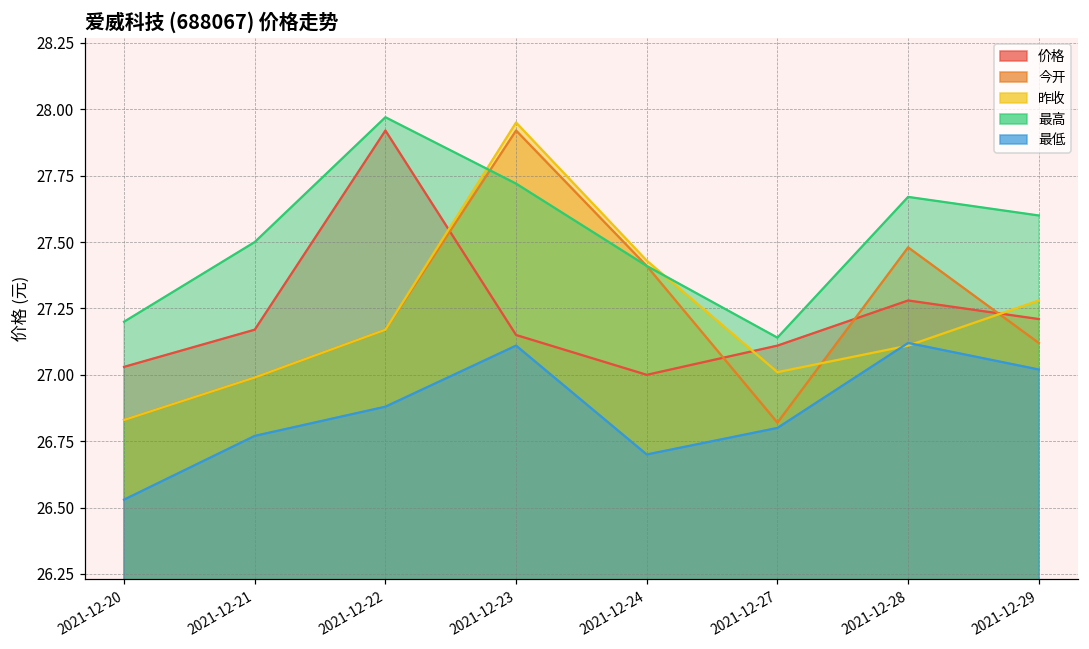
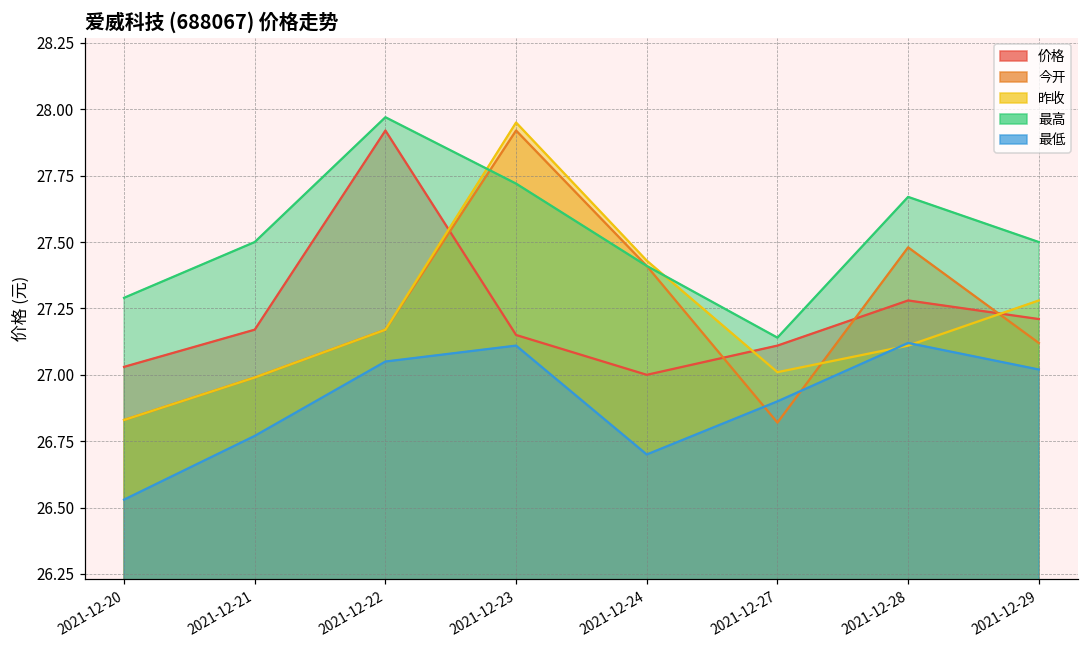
最高, 2021-12-20: 27.20 -> 27.29
最低, 2021-12-22: 26.88 -> 27.05
最低, 2021-12-27: 26.8 -> 26.9
最高, 2021-12-29: 27.6 -> 27.5
